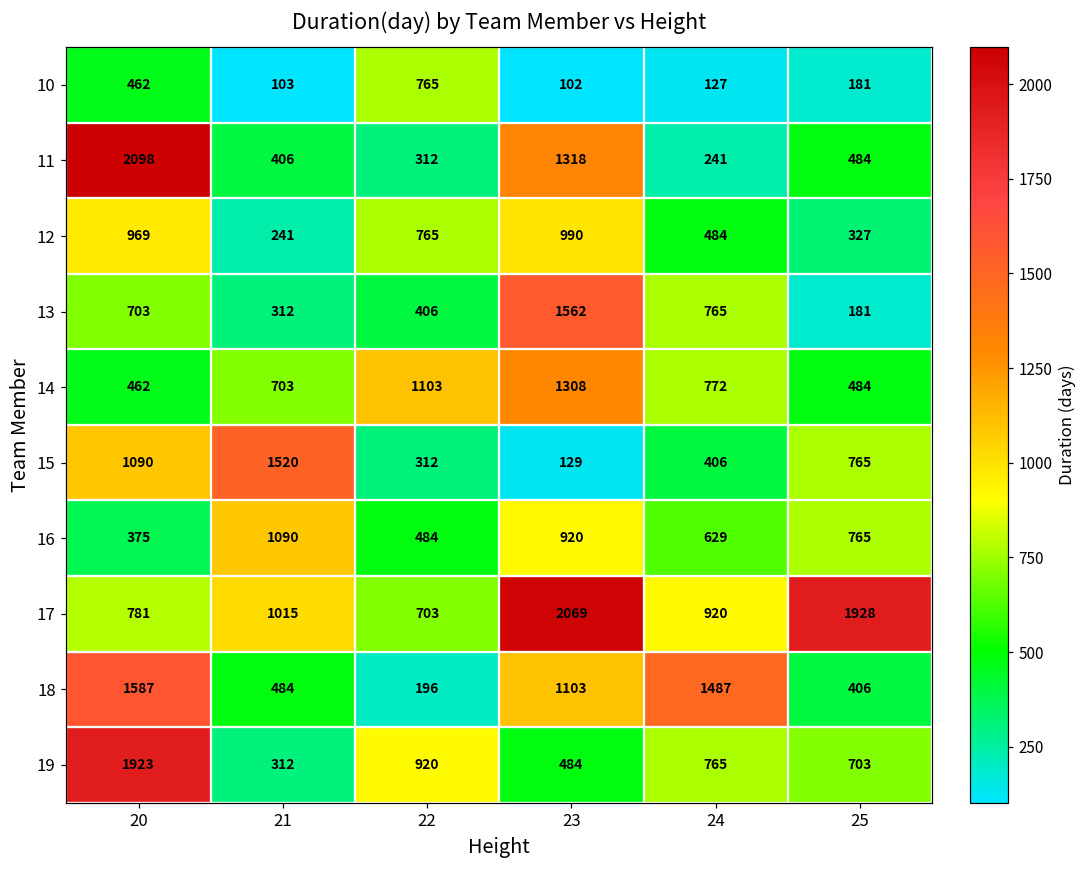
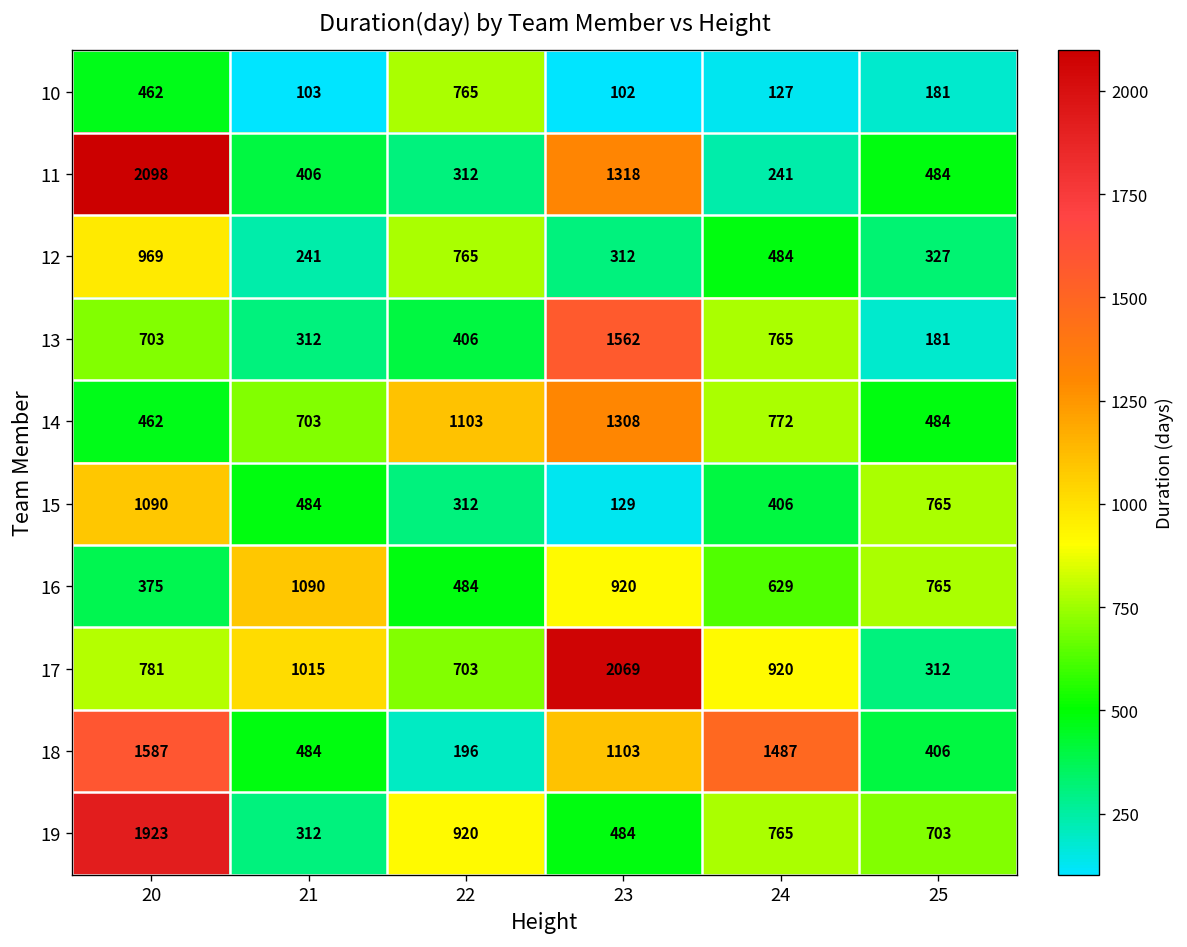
12, 23: 990 -> 312
15, 21: 1520 -> 484
17, 25: 1928 -> 312
